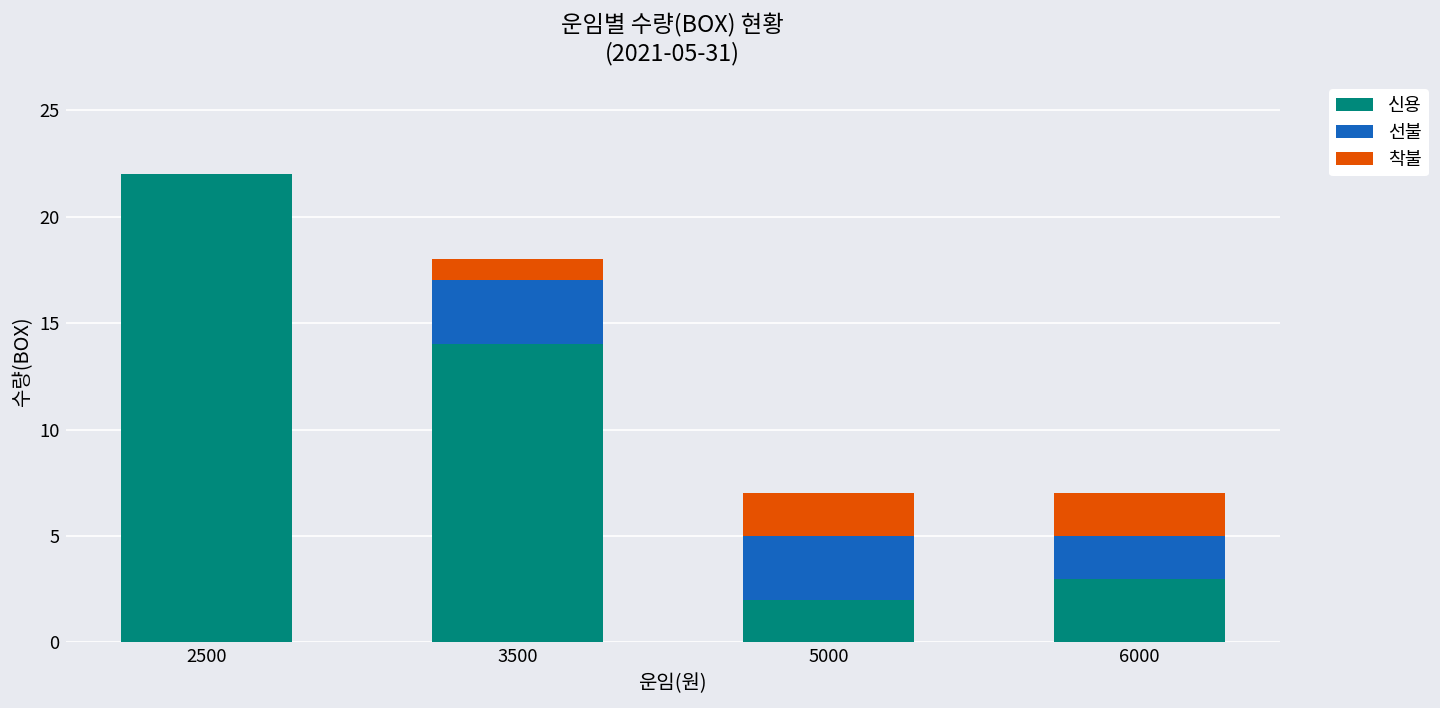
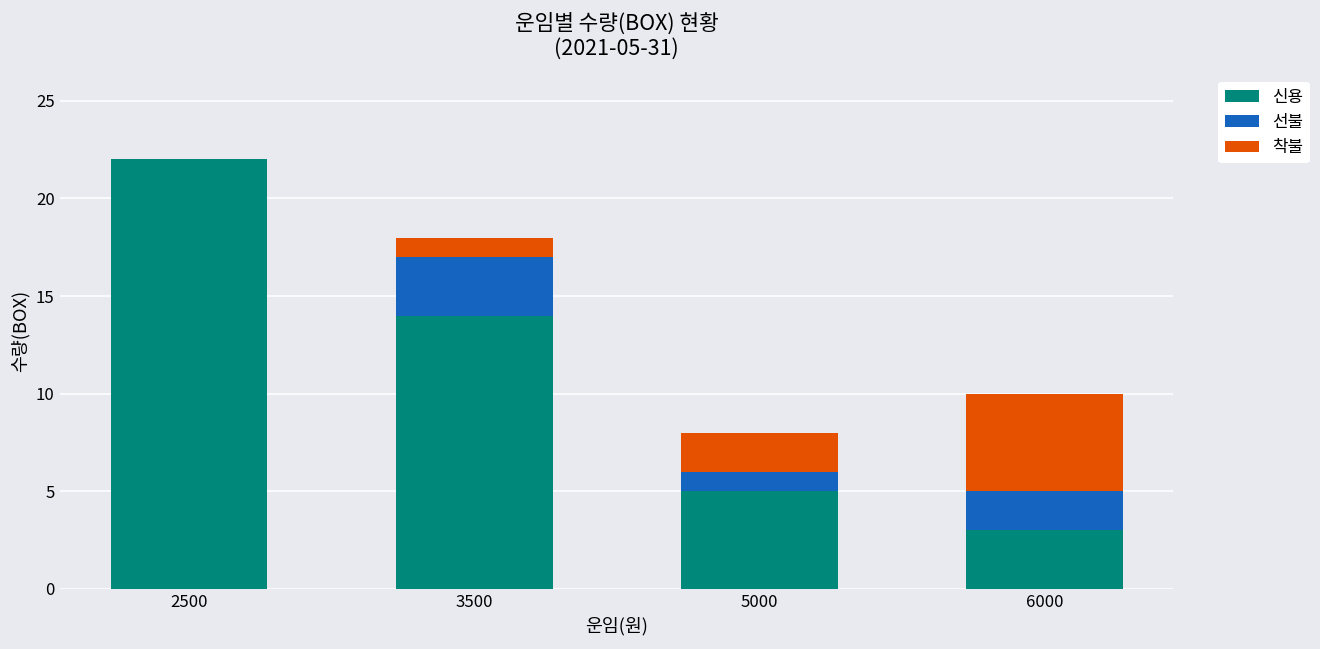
신용, 5000: 2 -> 5
선불, 5000: 3 -> 1
착불, 6000: 2 -> 5
